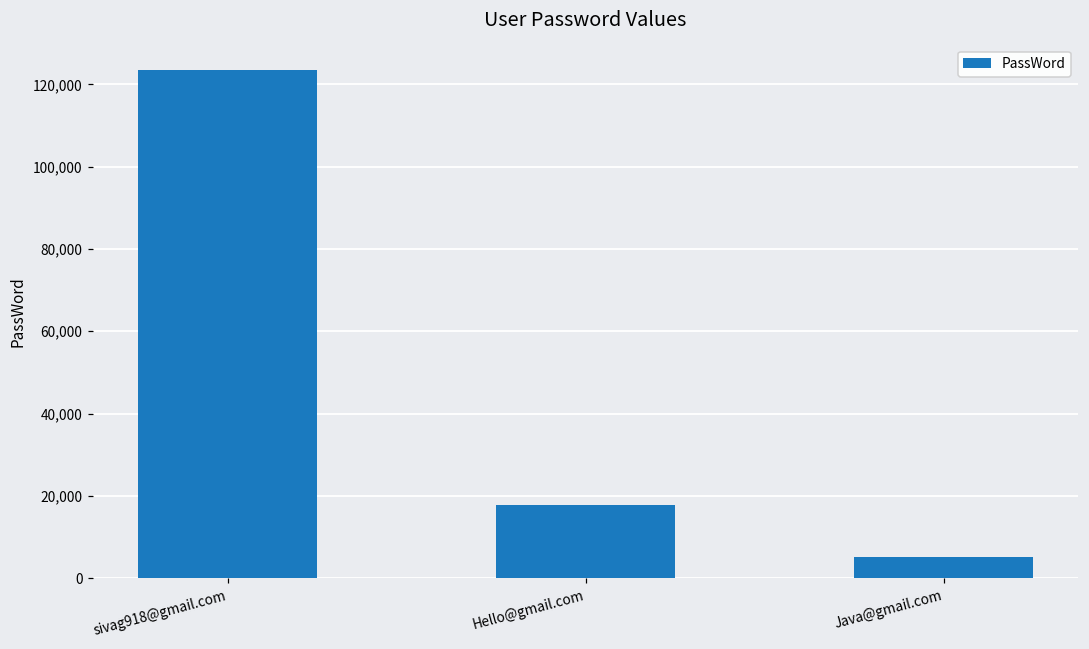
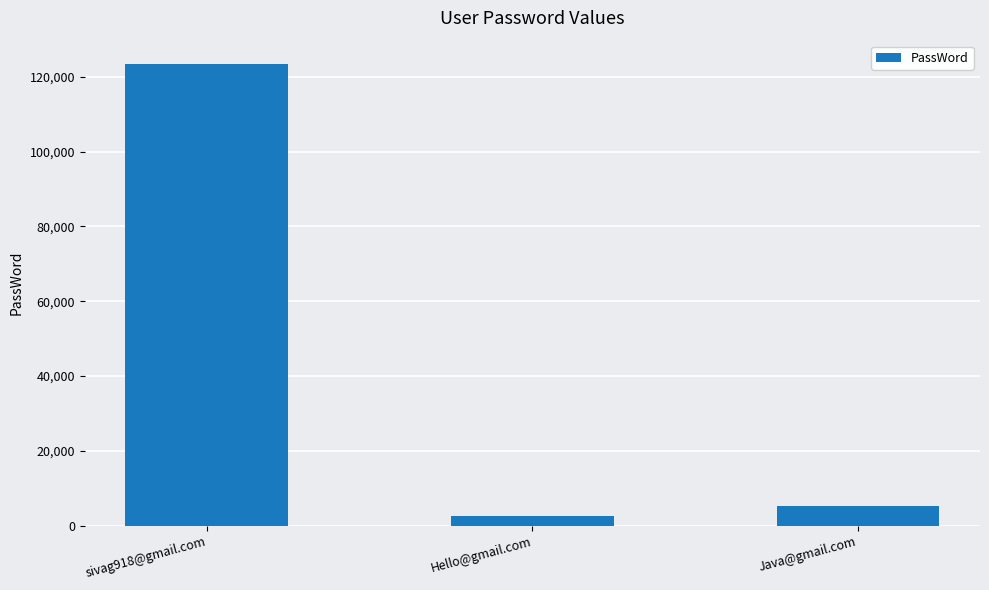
Hello@gmail.com: 18,000 -> 2,000
